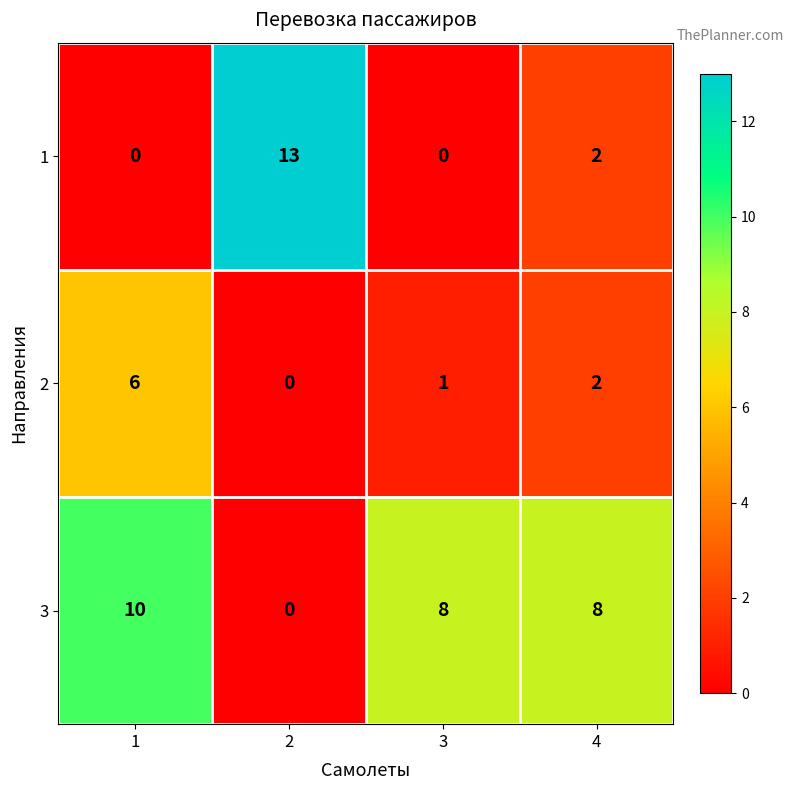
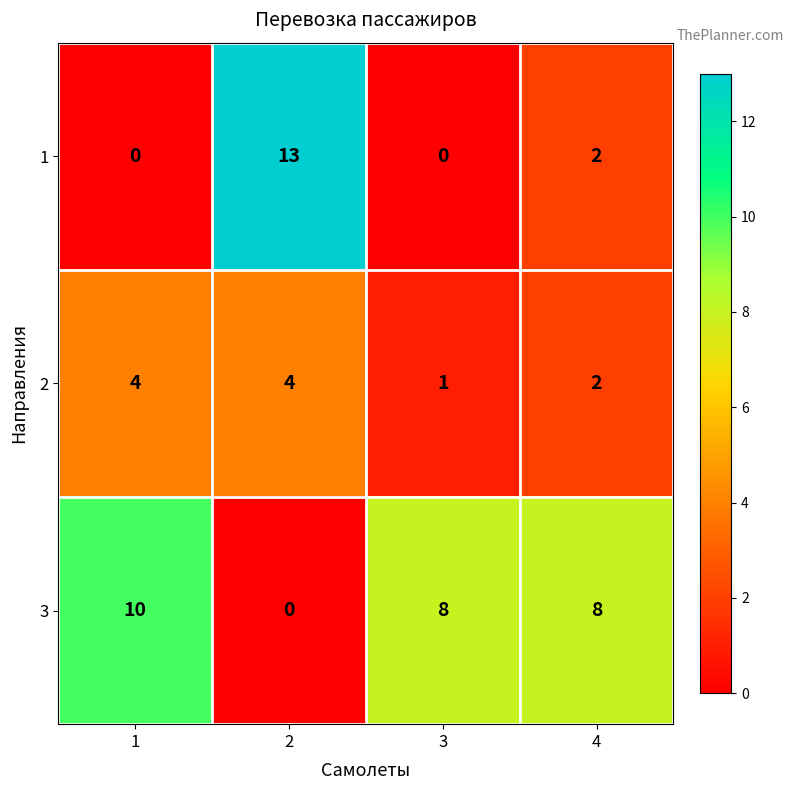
2, 1: 6 -> 4
2, 2: 0 -> 4
